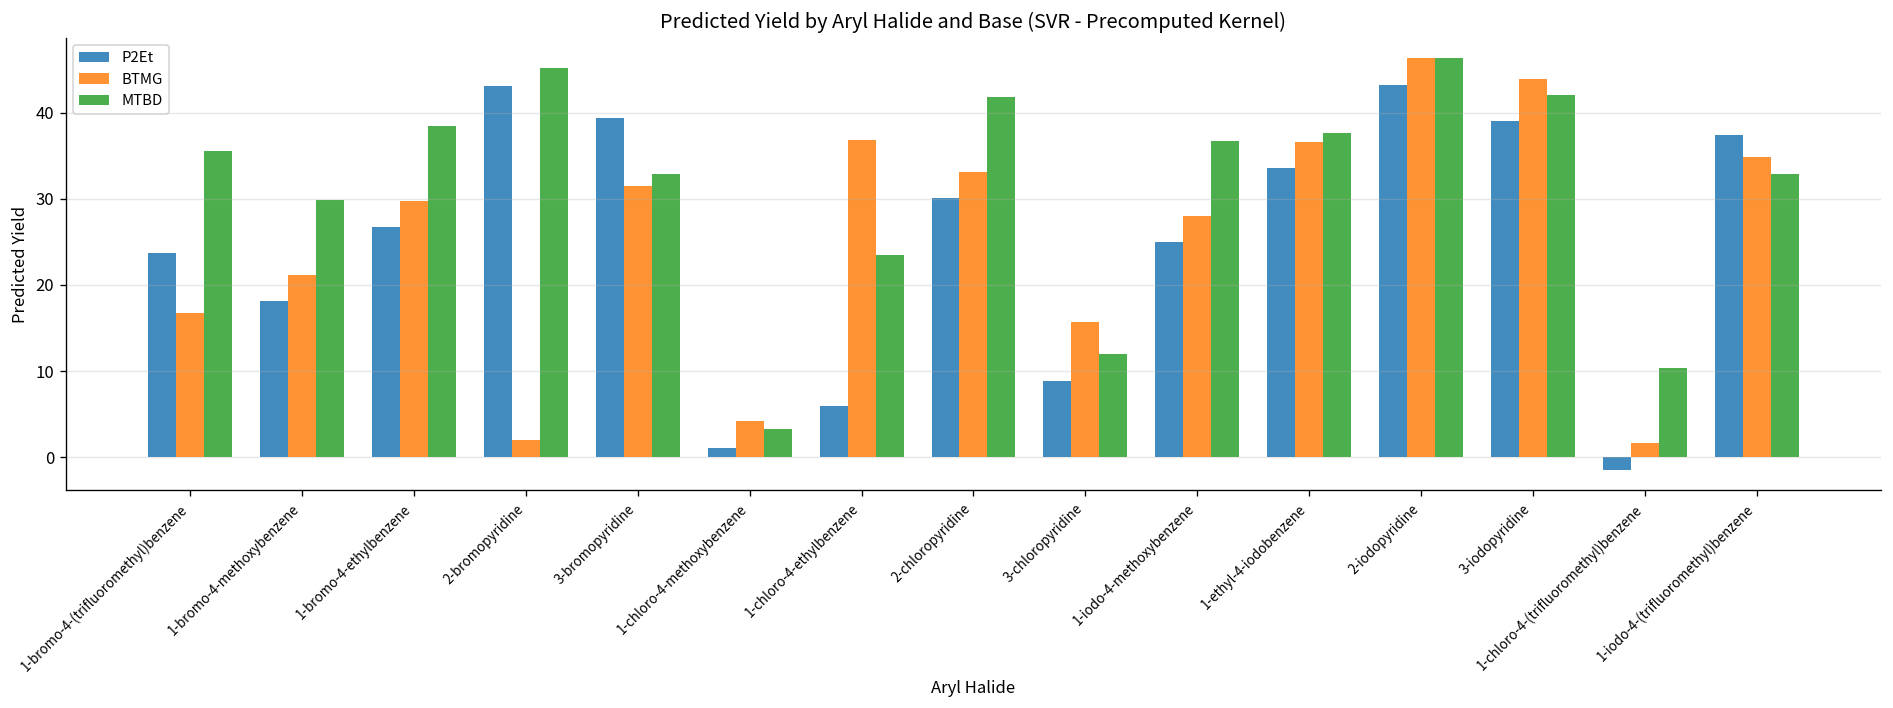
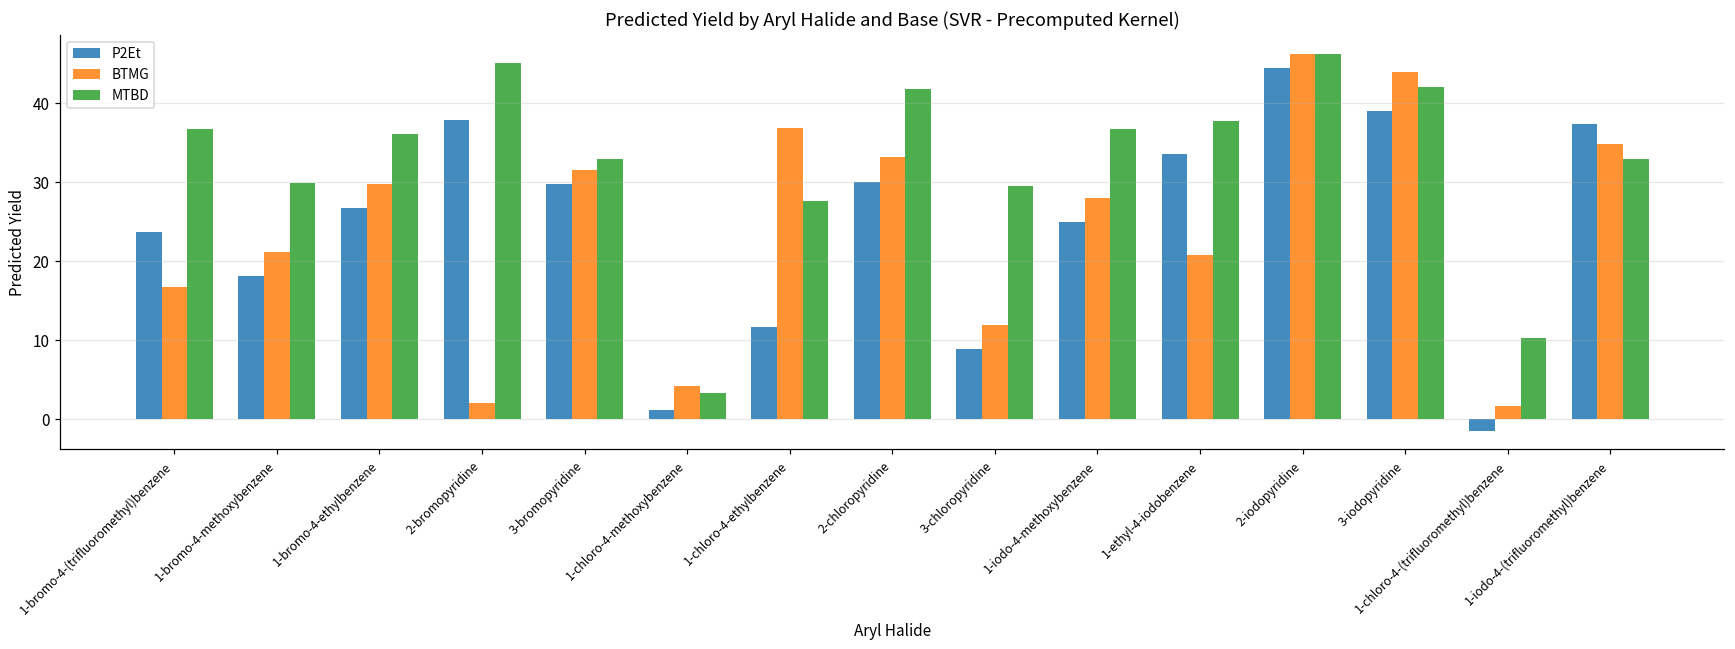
MTBD, 1-bromo-4-(trifluoromethyl)benzene: 36 -> 37
MTBD, 1-bromo-4-ethylbenzene: 39 -> 36
P2Et, 2-bromopyridine: 43 -> 38
P2Et, 3-bromopyridine: 39 -> 30
P2Et, 1-chloro-4-ethylbenzene: 6 -> 12
MTBD, 1-chloro-4-ethylbenzene: 23 -> 28
BTMG, 3-chloropyridine: 16 -> 12
MTBD, 3-chloropyridine: 12 -> 29
BTMG, 1-ethyl-4-iodobenzene: 37 -> 21
P2Et, 2-iodopyridine: 43 -> 45
